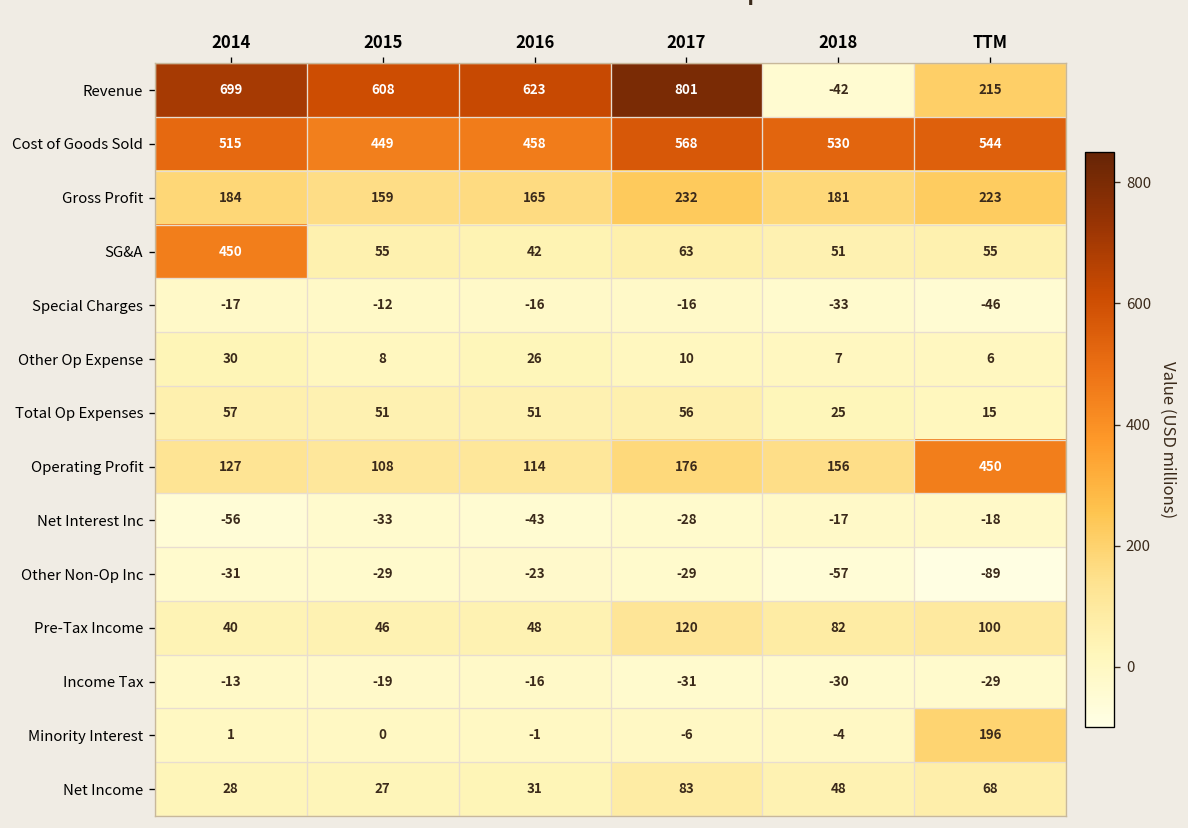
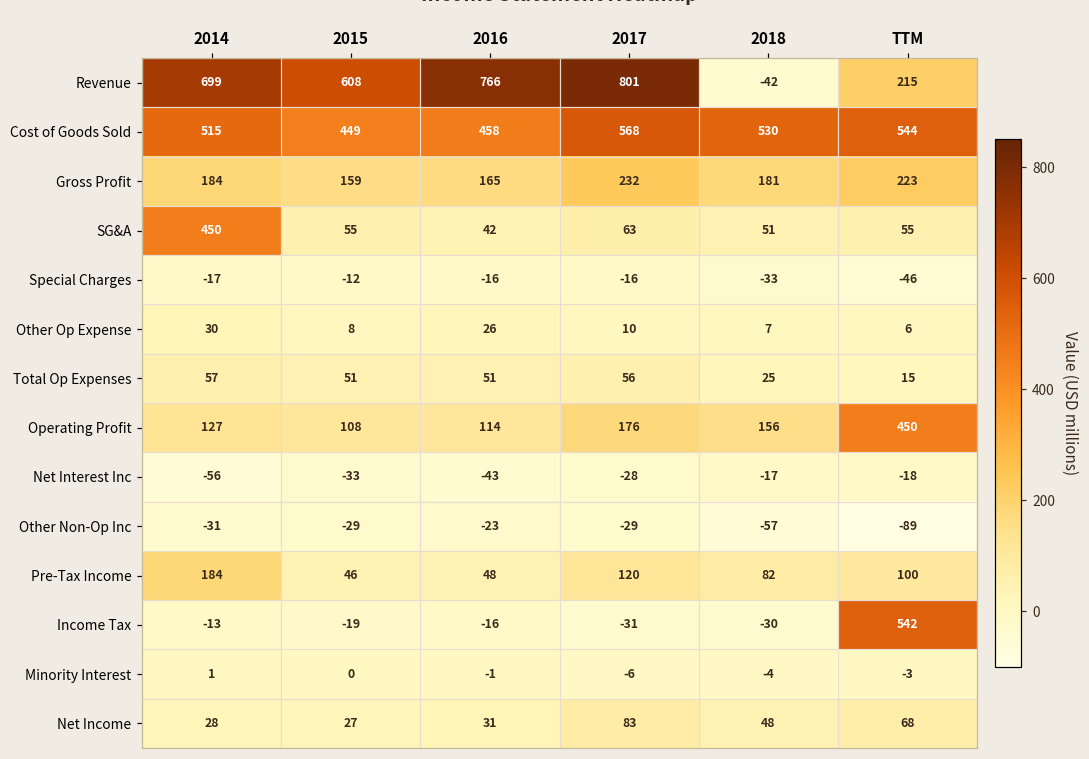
Revenue, 2016: 623 -> 766
Pre-Tax Income, 2014: 40 -> 184
Income Tax, TTM: -29 -> 542
Minority Interest, TTM: 196 -> -3
